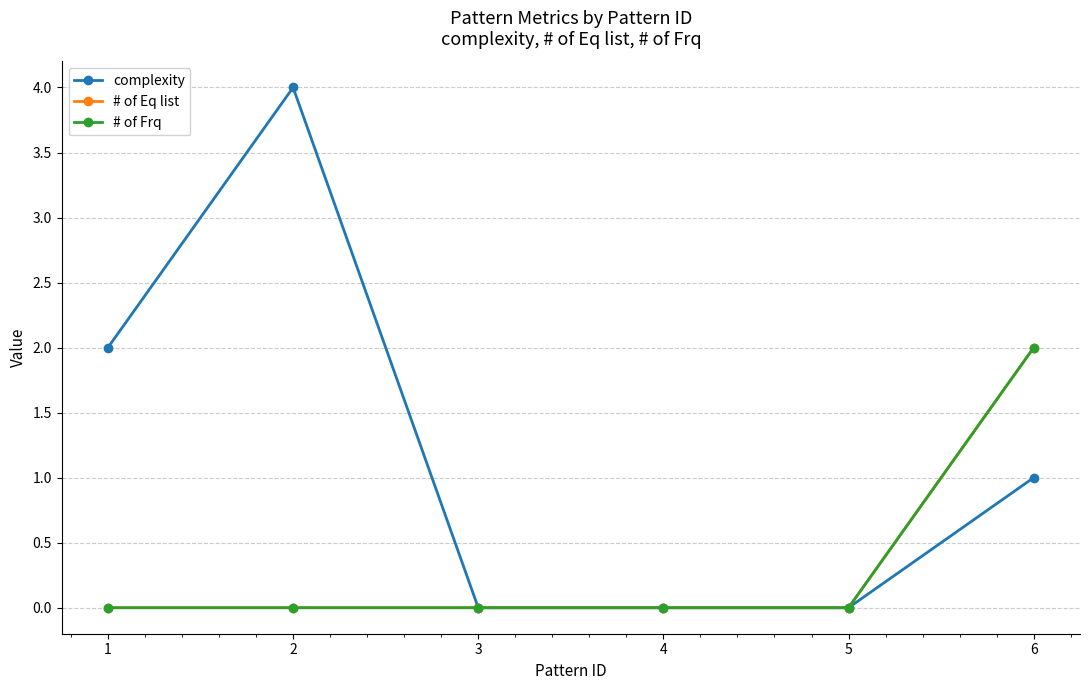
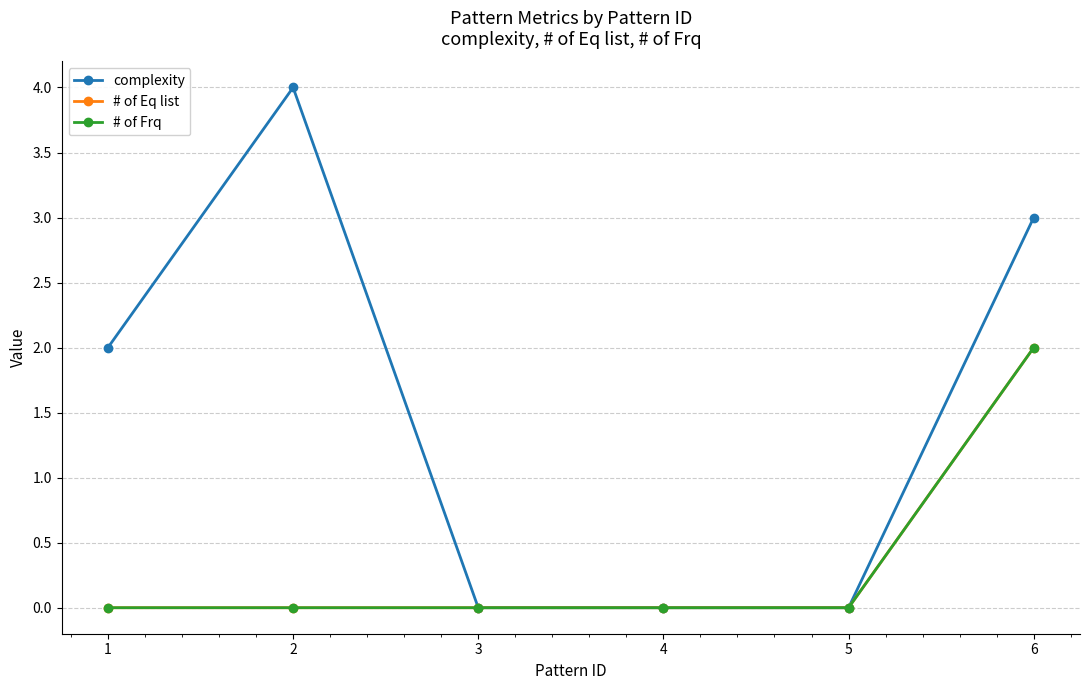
complexity, 6: 1 -> 3
